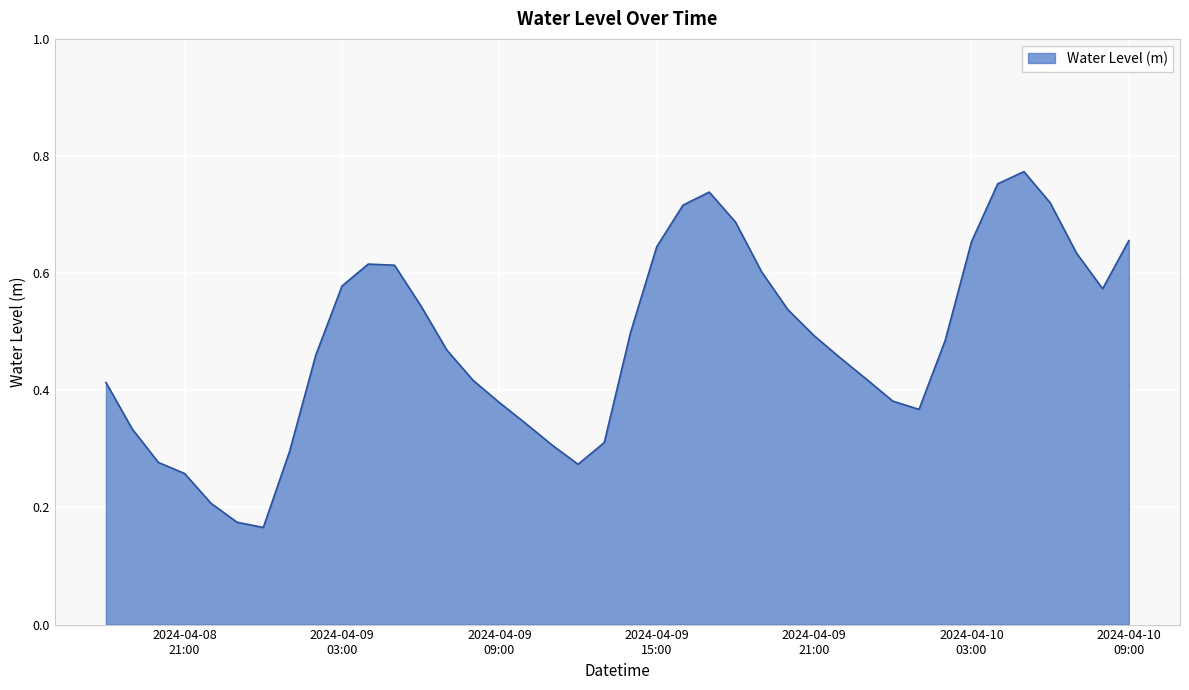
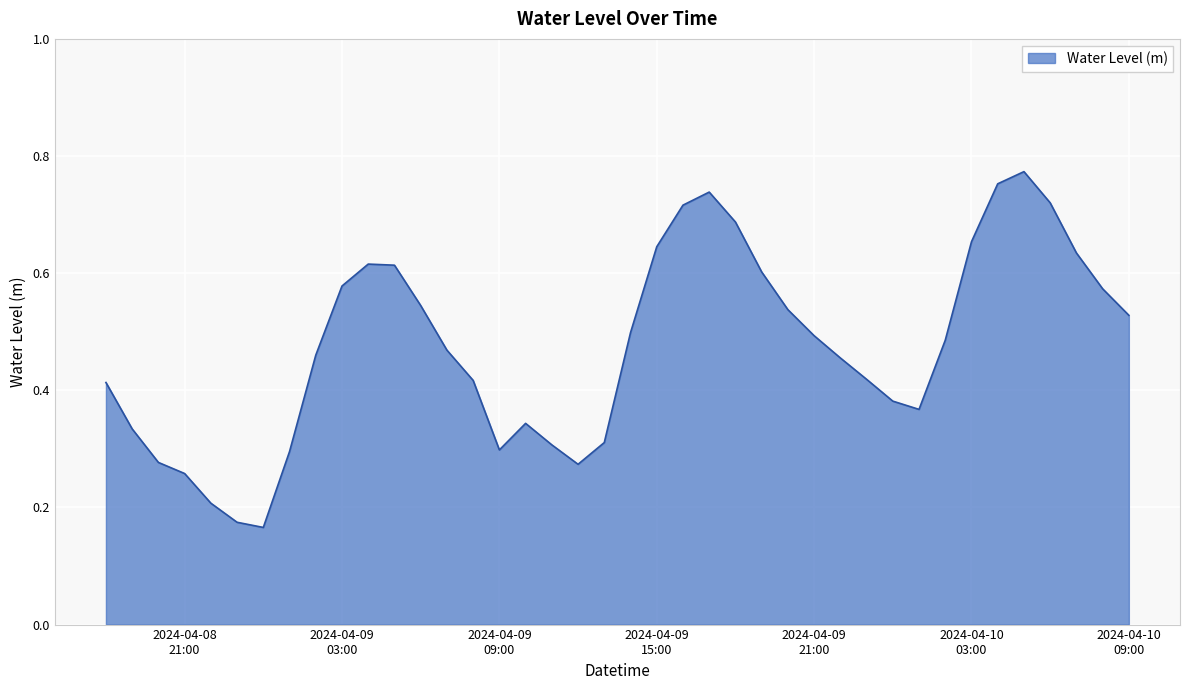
2024-04-09 09:00: 0.38 -> 0.30
2024-04-10 09:00: 0.66 -> 0.53
